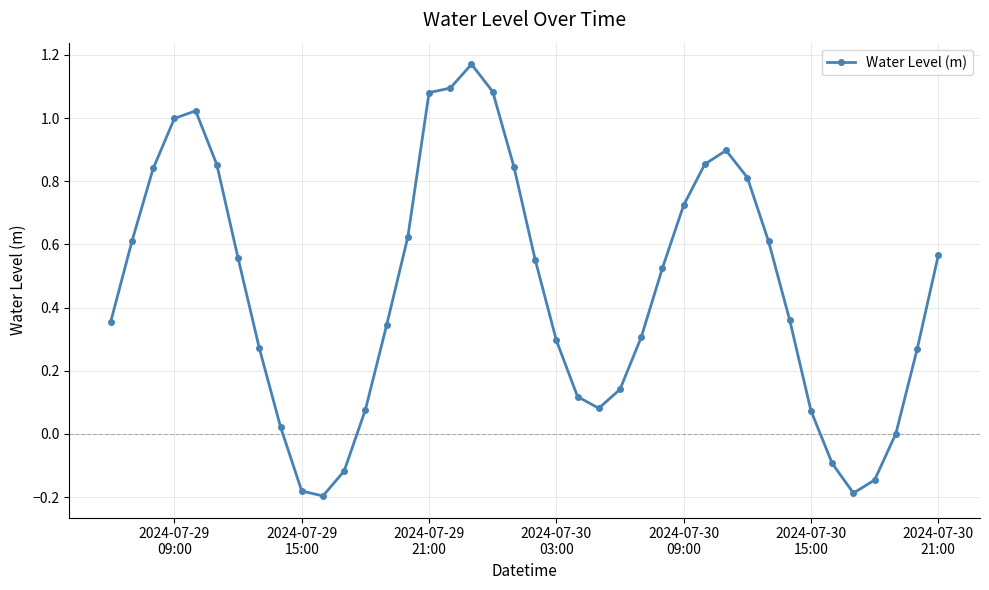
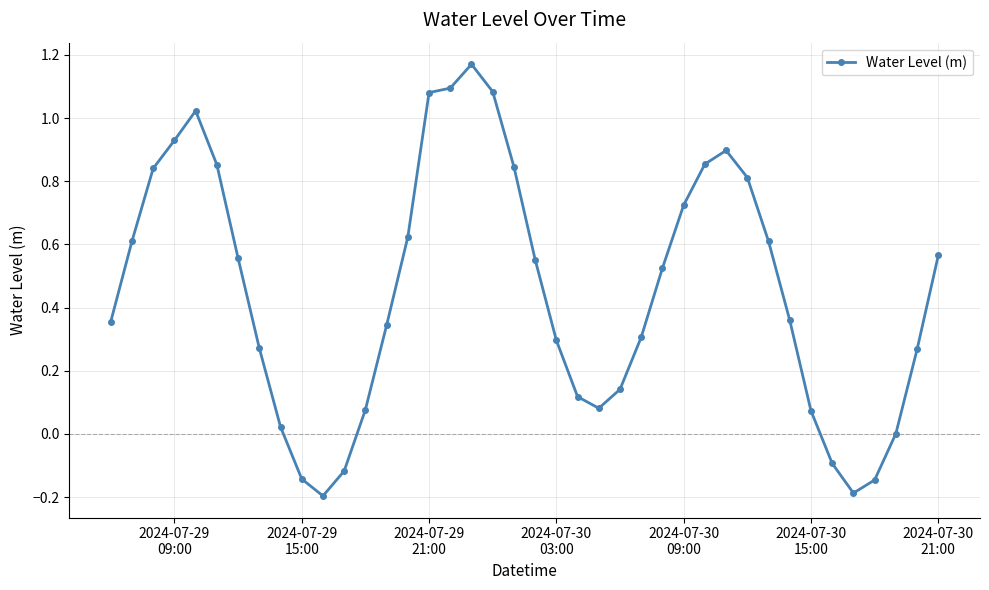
2024-07-29 09:00: 1.00 -> 0.93
2024-07-29 15:00: -0.18 -> -0.14
